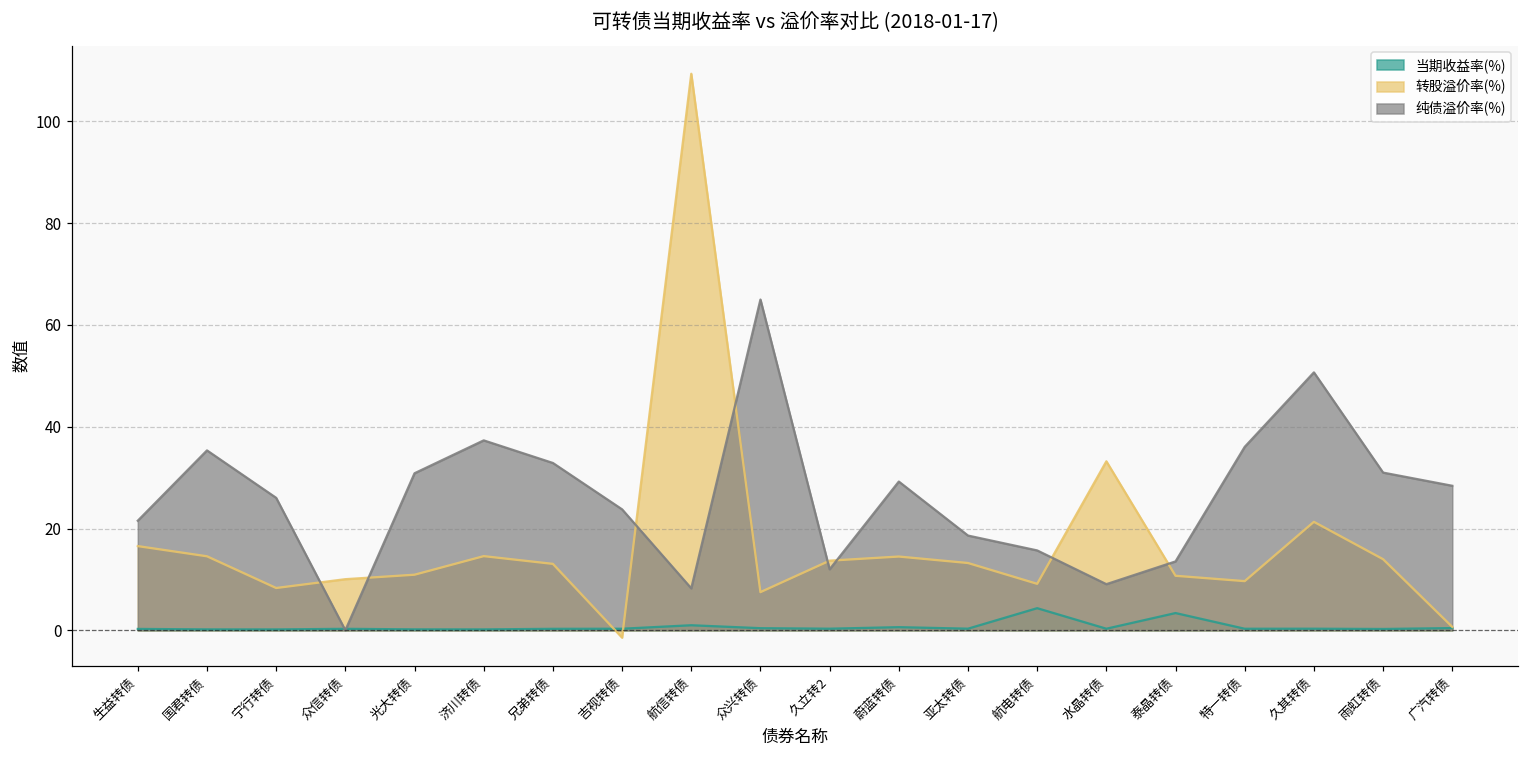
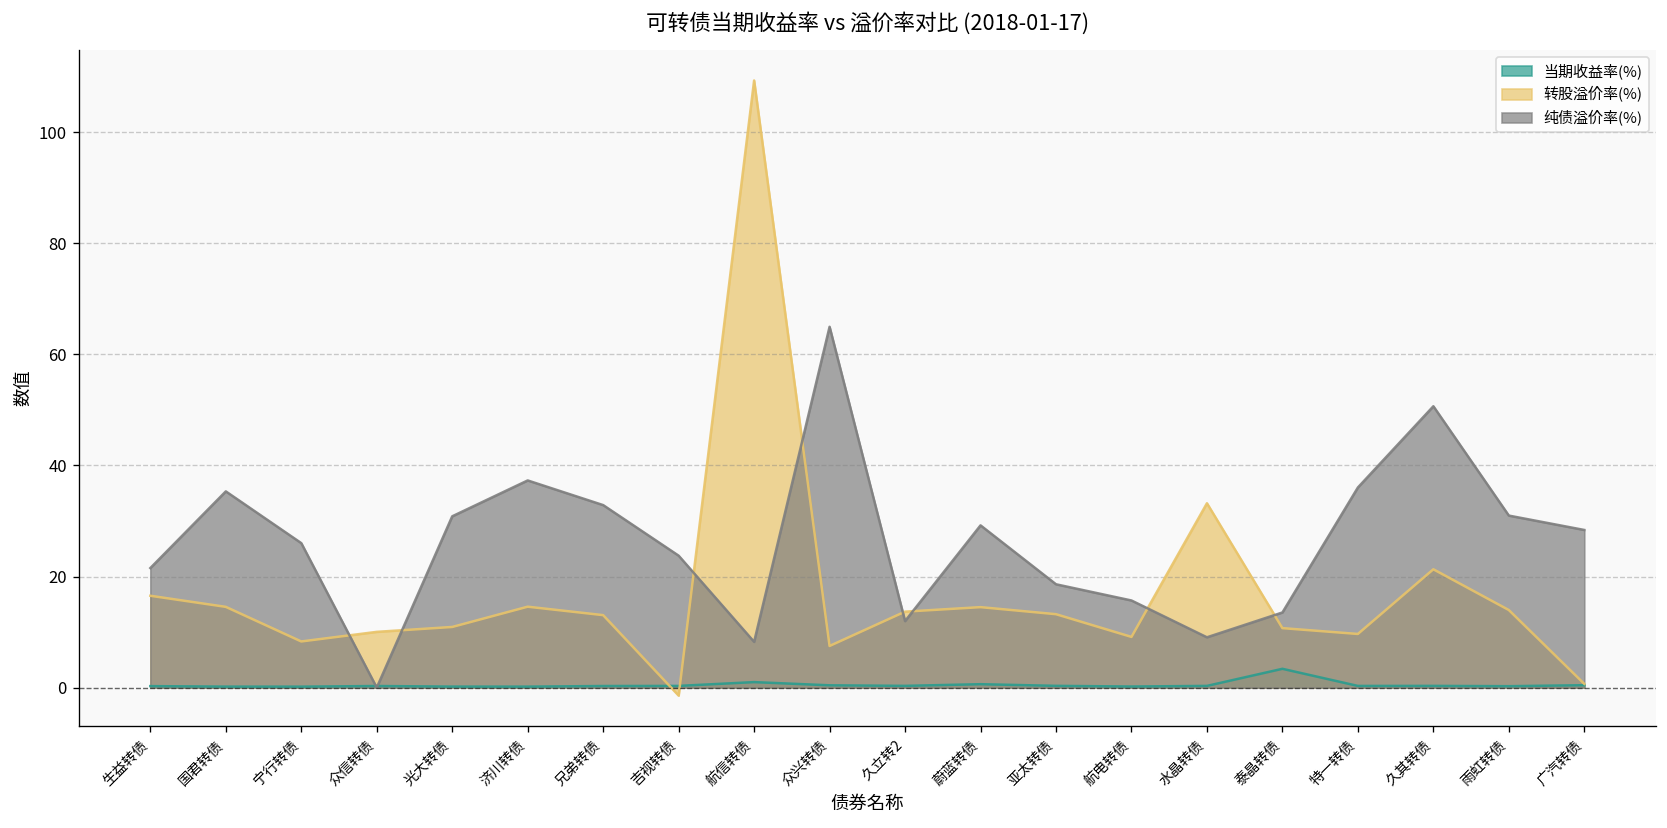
当期收益率(%), 航电转债: 4 -> 0
